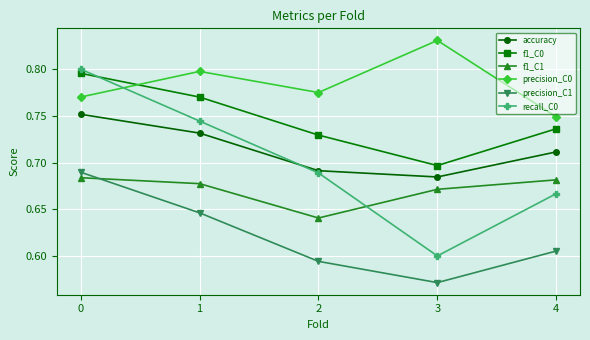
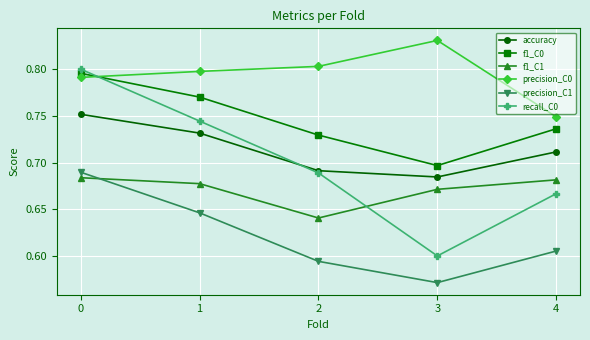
precision_C0, 0: 0.77 -> 0.79
precision_C0, 2: 0.78 -> 0.80
